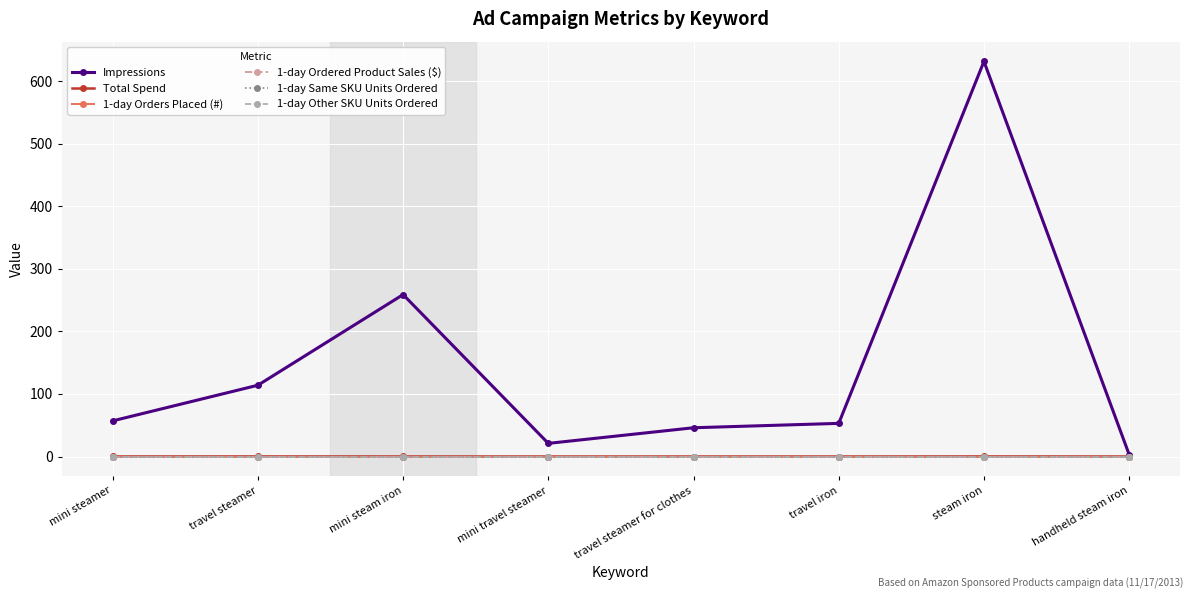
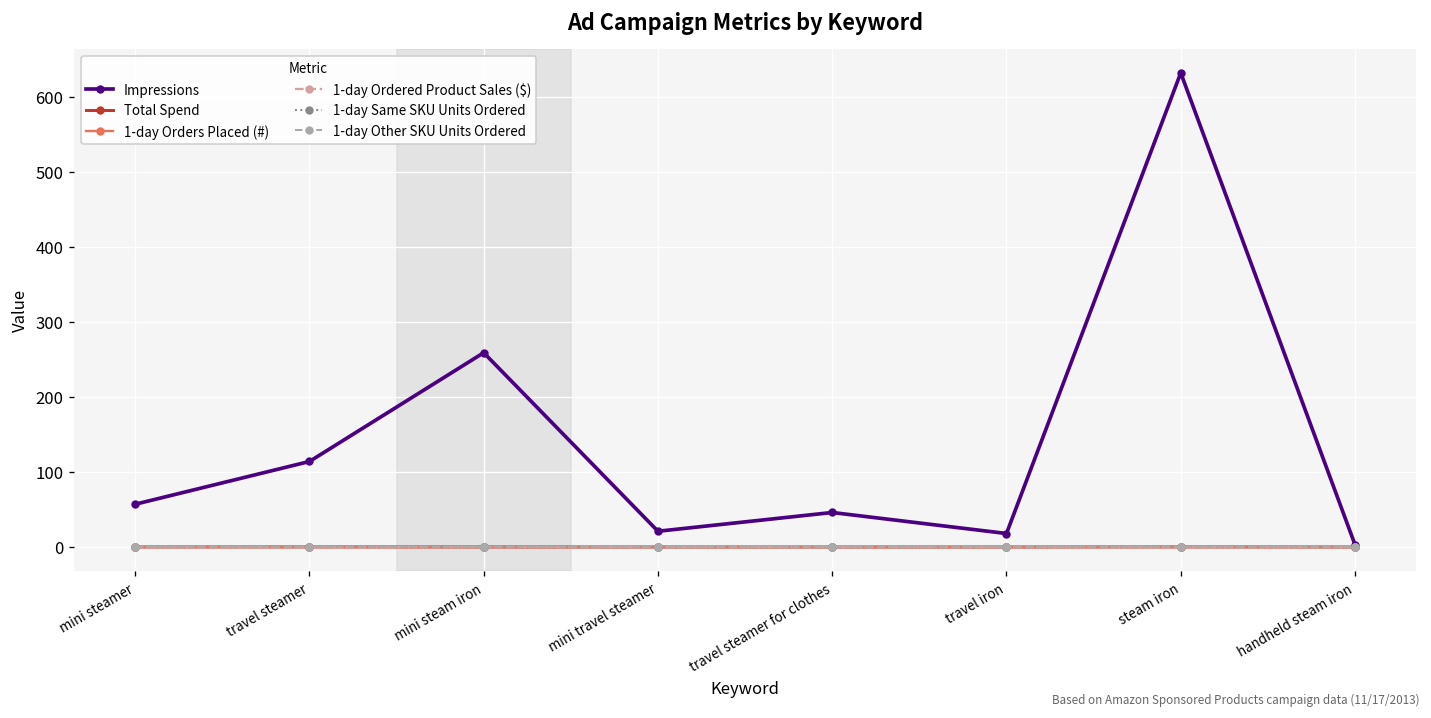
Impressions, travel iron: 50 -> 20
